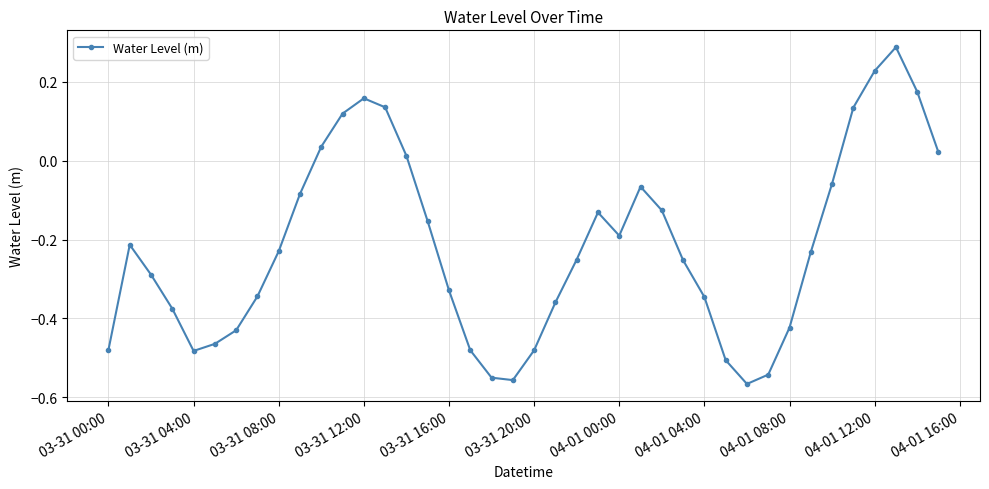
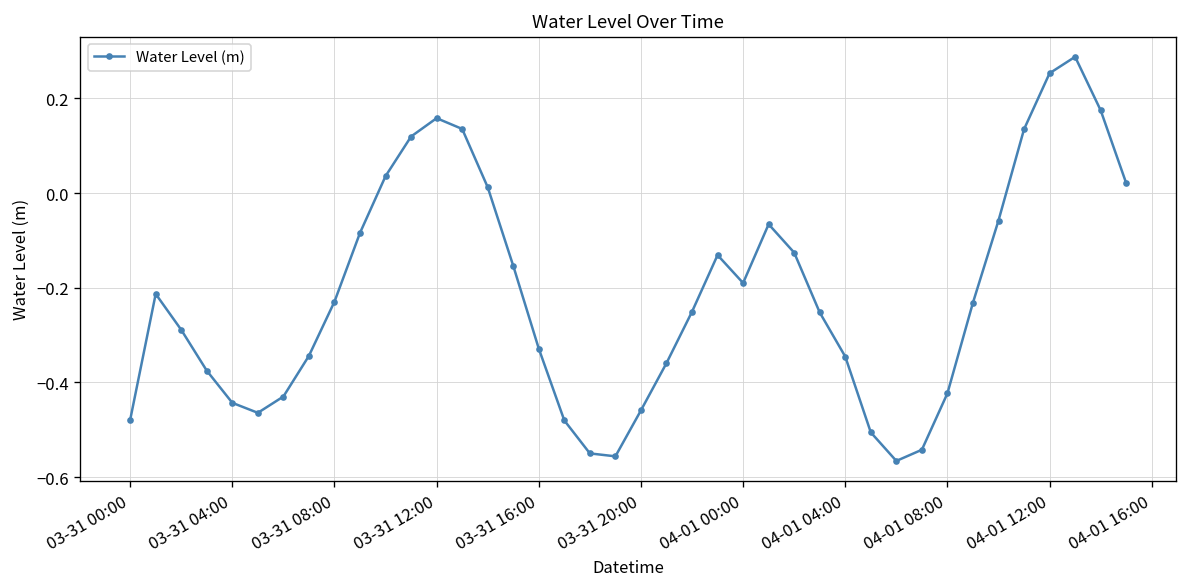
03-31 04:00: -0.48 -> -0.44
03-31 20:00: -0.48 -> -0.46
04-01 12:00: 0.23 -> 0.25
